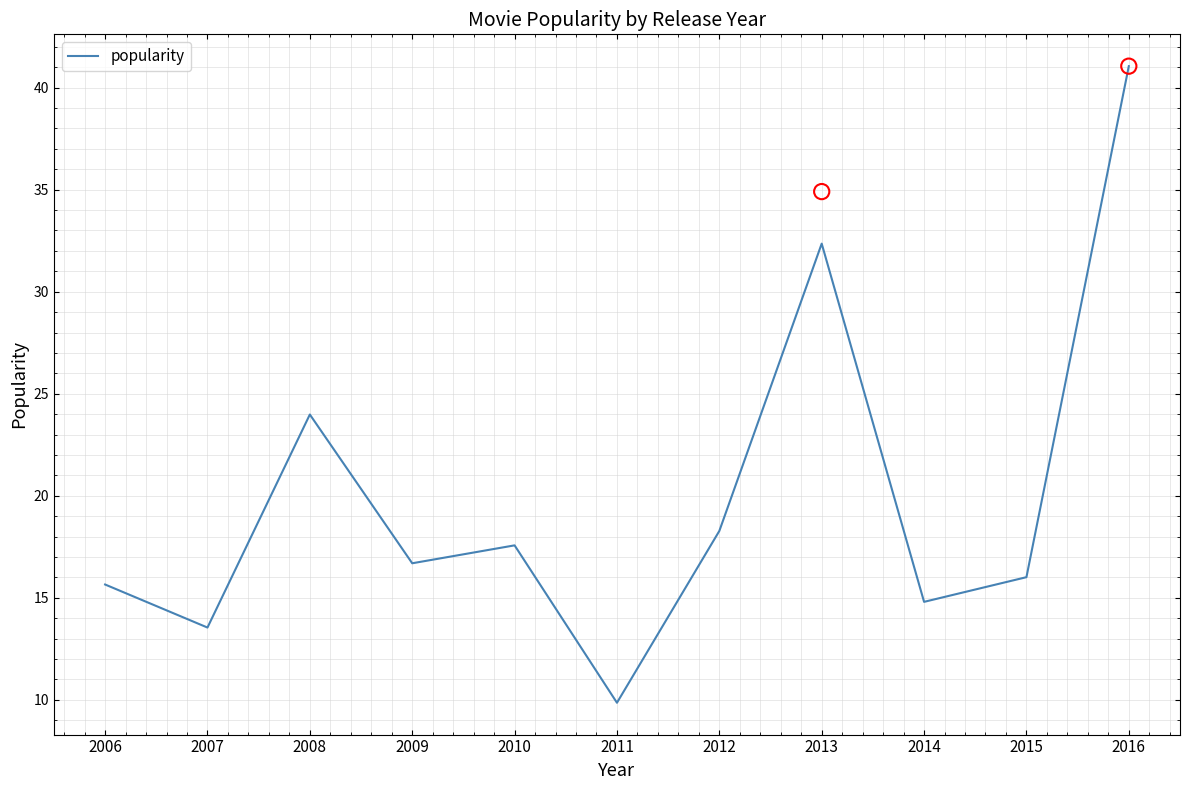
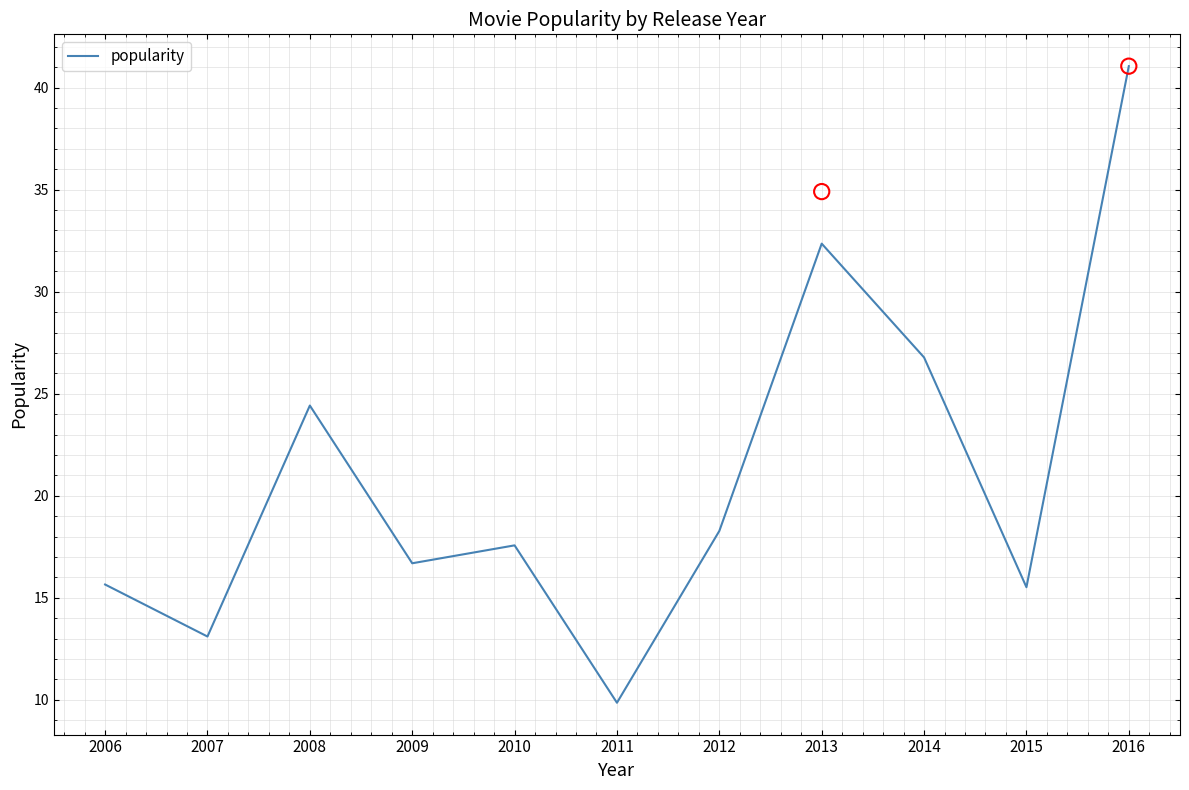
popularity, 2007: 13.5 -> 13.1
popularity, 2008: 24.0 -> 24.4
popularity, 2014: 14.8 -> 26.8
popularity, 2015: 16.0 -> 15.5
